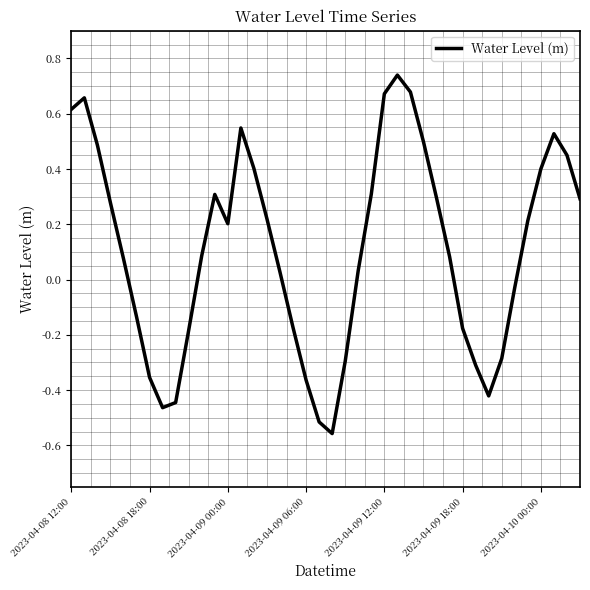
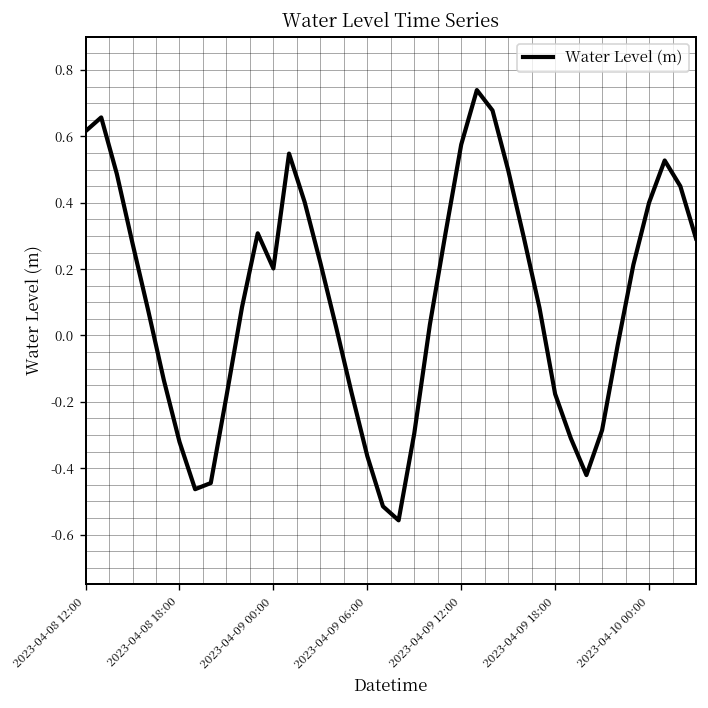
2023-04-08 18:00: -0.35 -> -0.32
2023-04-09 12:00: 0.67 -> 0.58
